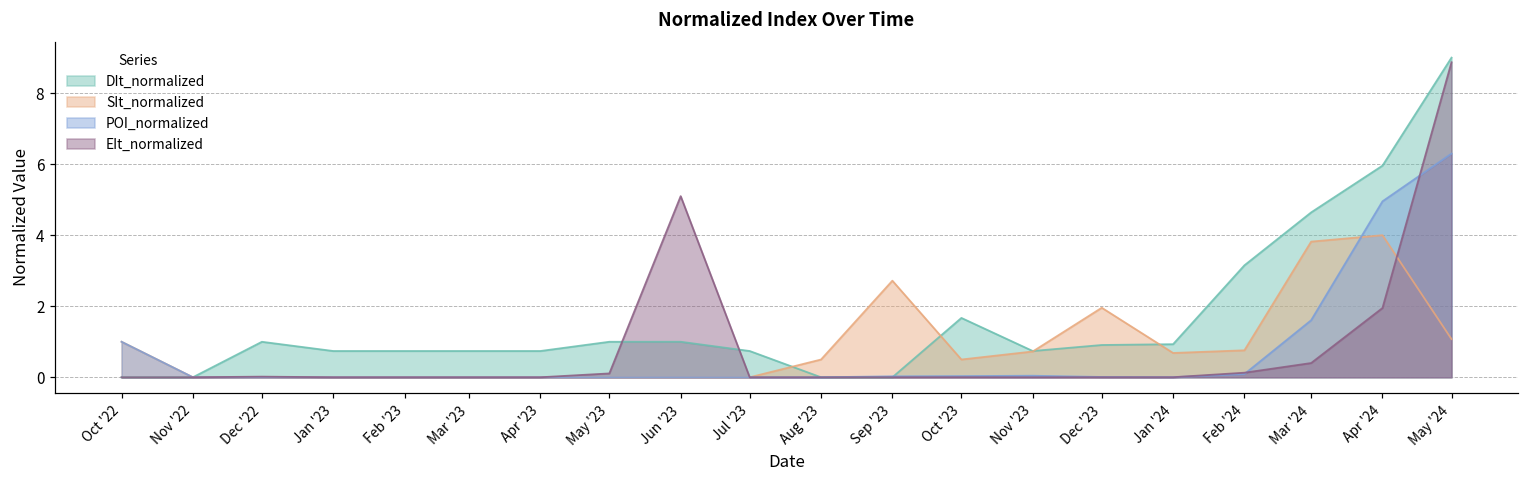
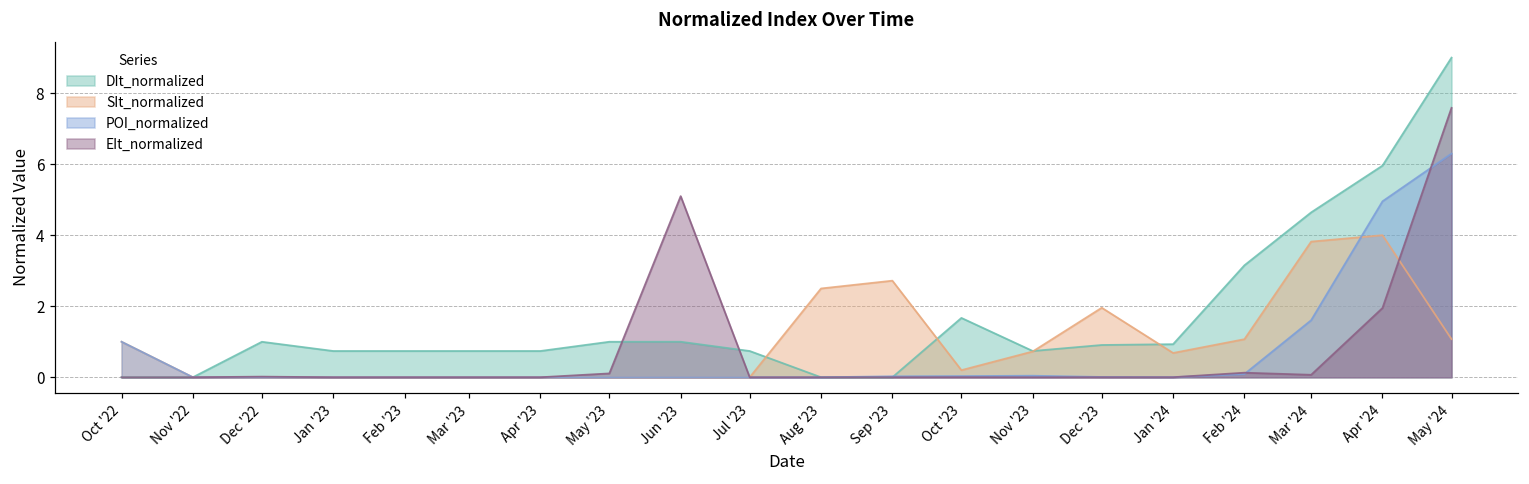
SIt_normalized, Aug '23: 0.5 -> 2.5
SIt_normalized, Oct '23: 0.5 -> 0.2
SIt_normalized, Feb '24: 0.8 -> 1.1
EIt_normalized, Mar '24: 0.4 -> 0.1
EIt_normalized, May '24: 8.9 -> 7.6
